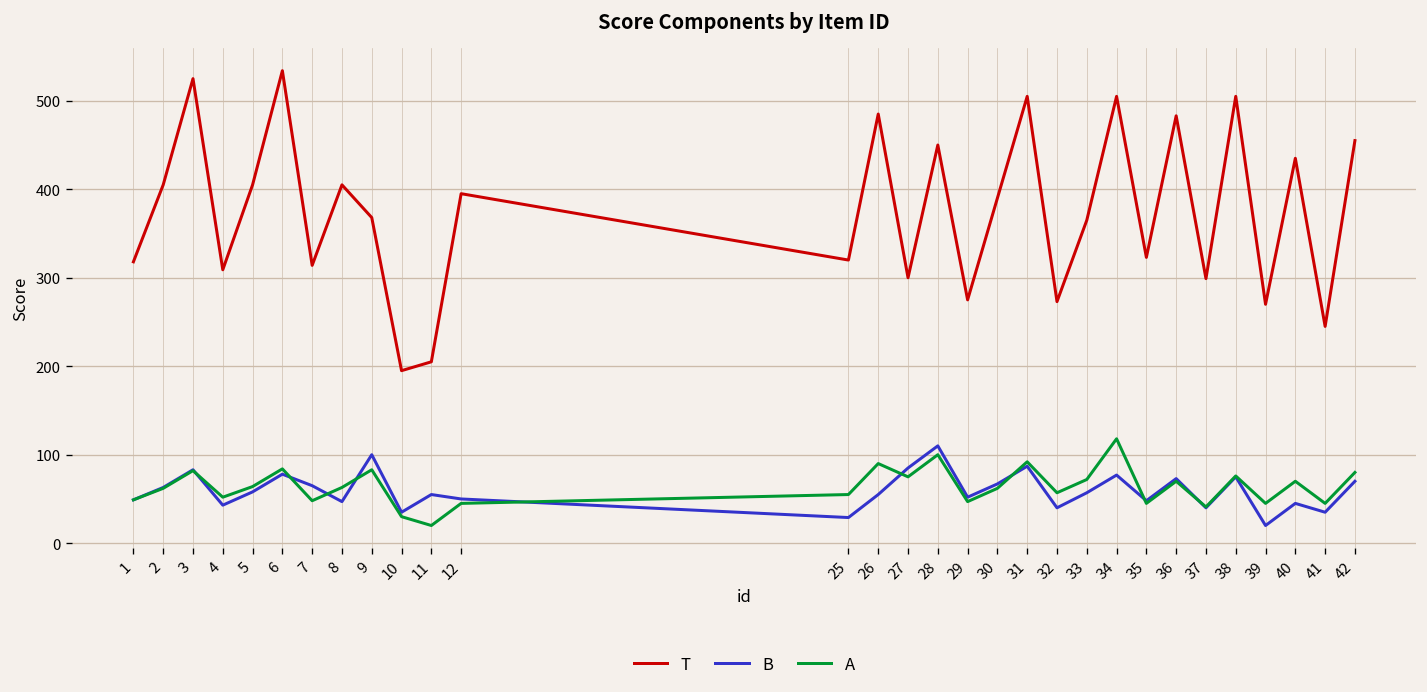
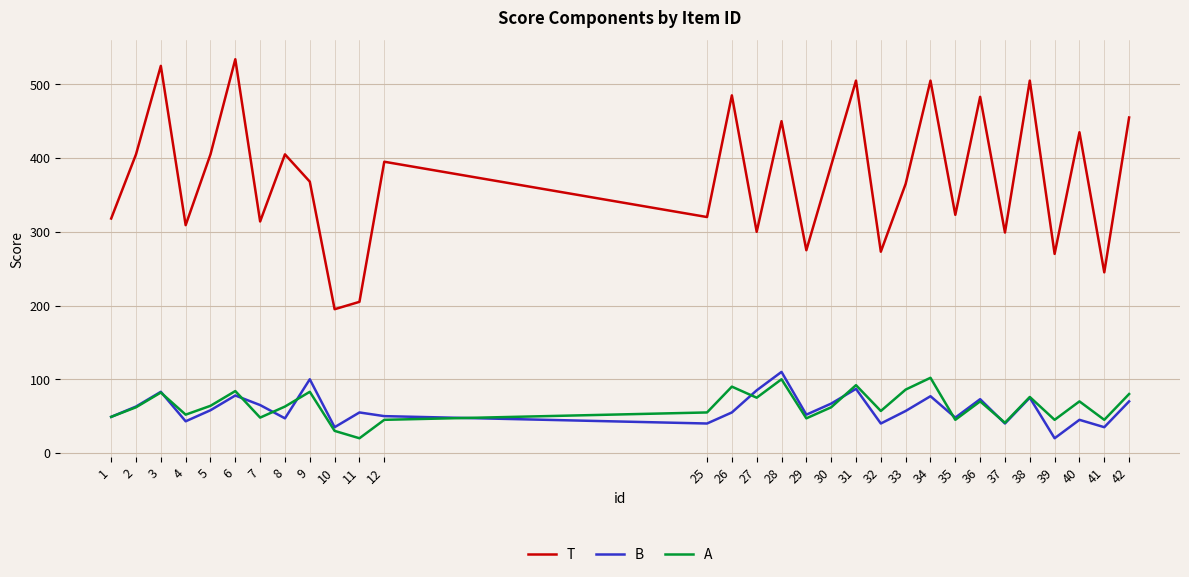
B, 25: 30 -> 40
A, 33: 70 -> 90
A, 34: 120 -> 100
